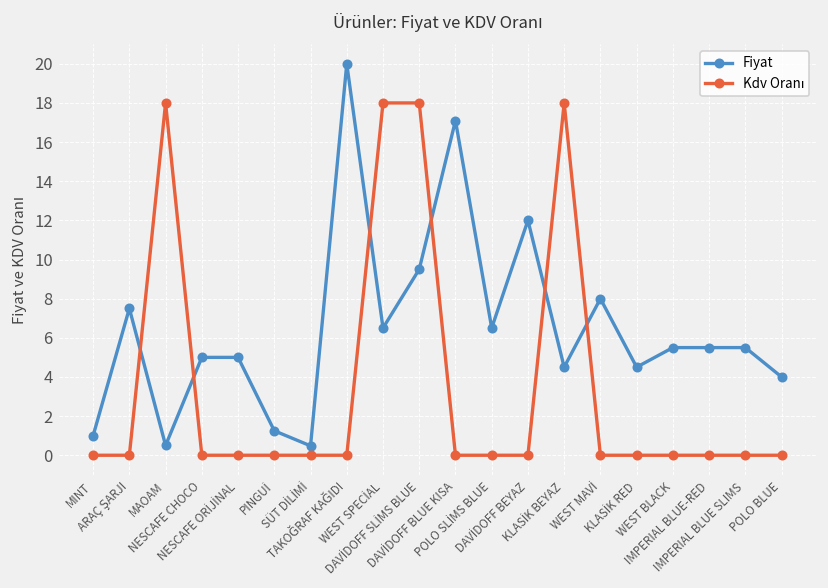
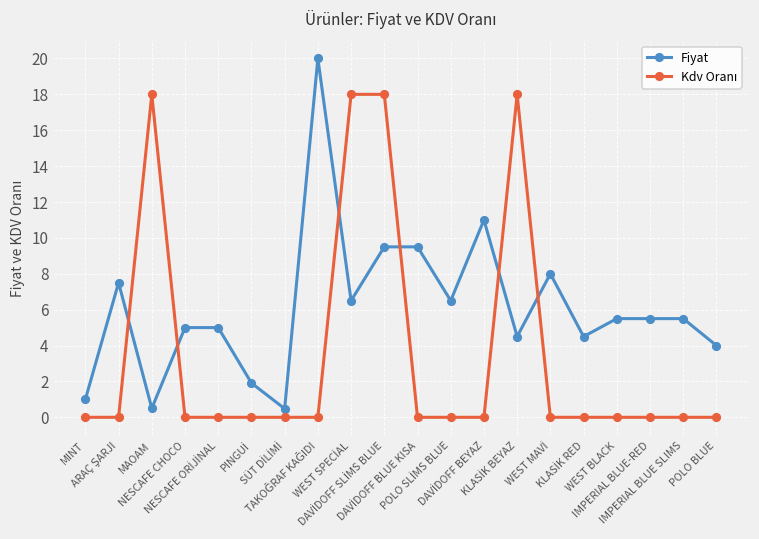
Fiyat, PINGUİ: 1.3 -> 1.9
Fiyat, DAVİDOFF BLUE KISA: 17.1 -> 9.5
Fiyat, DAVİDOFF BEYAZ: 12 -> 11
